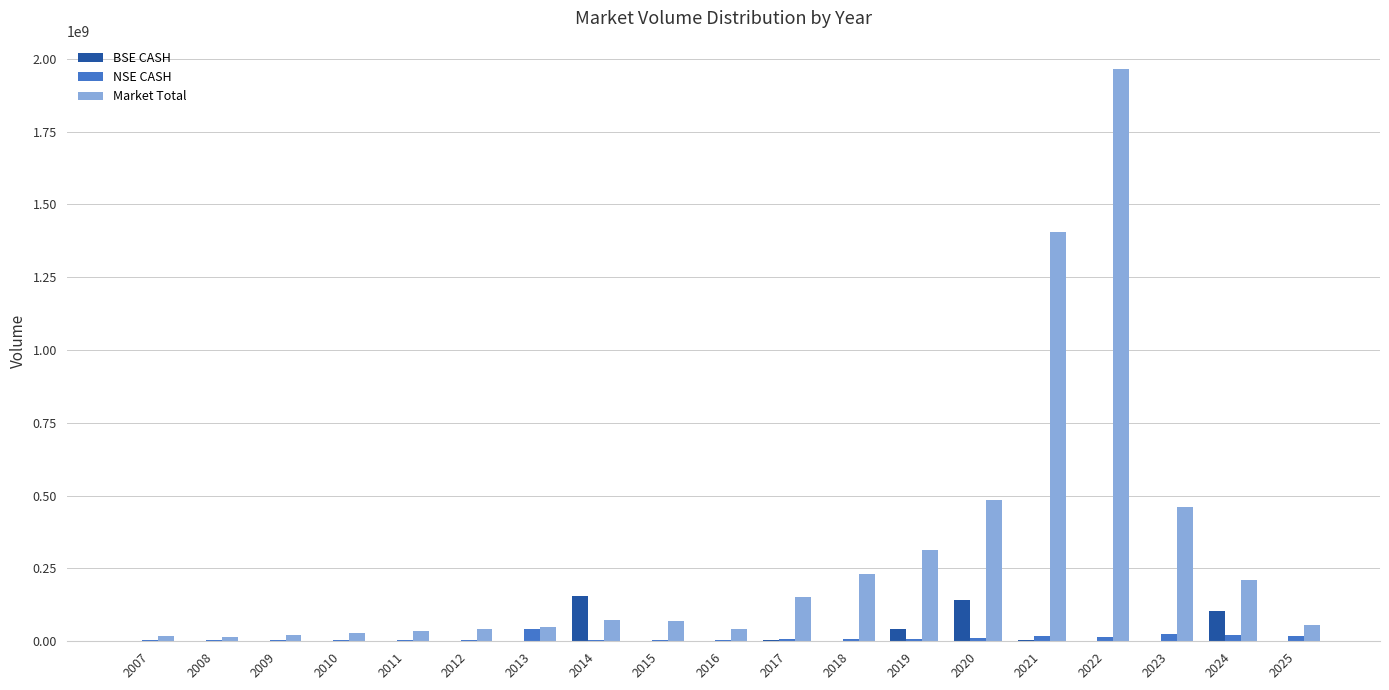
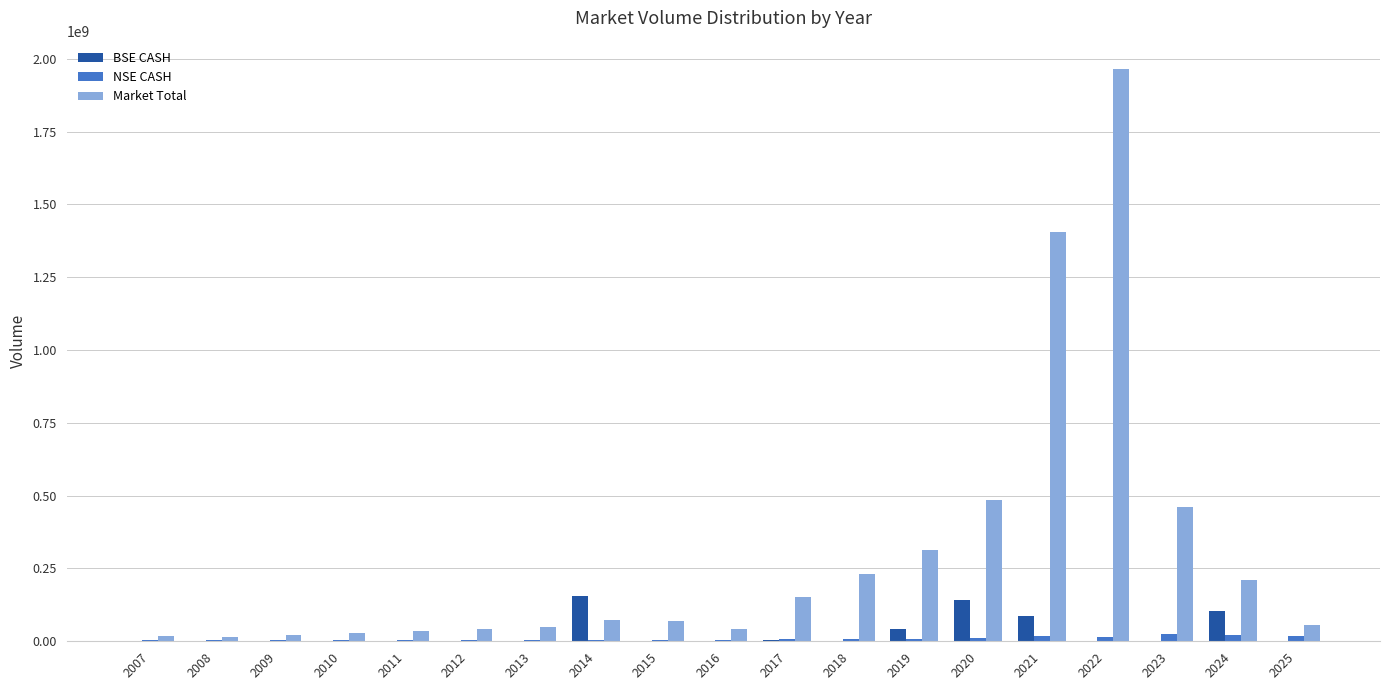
NSE CASH, 2013: 40000000 -> 0
BSE CASH, 2021: 0 -> 90000000
